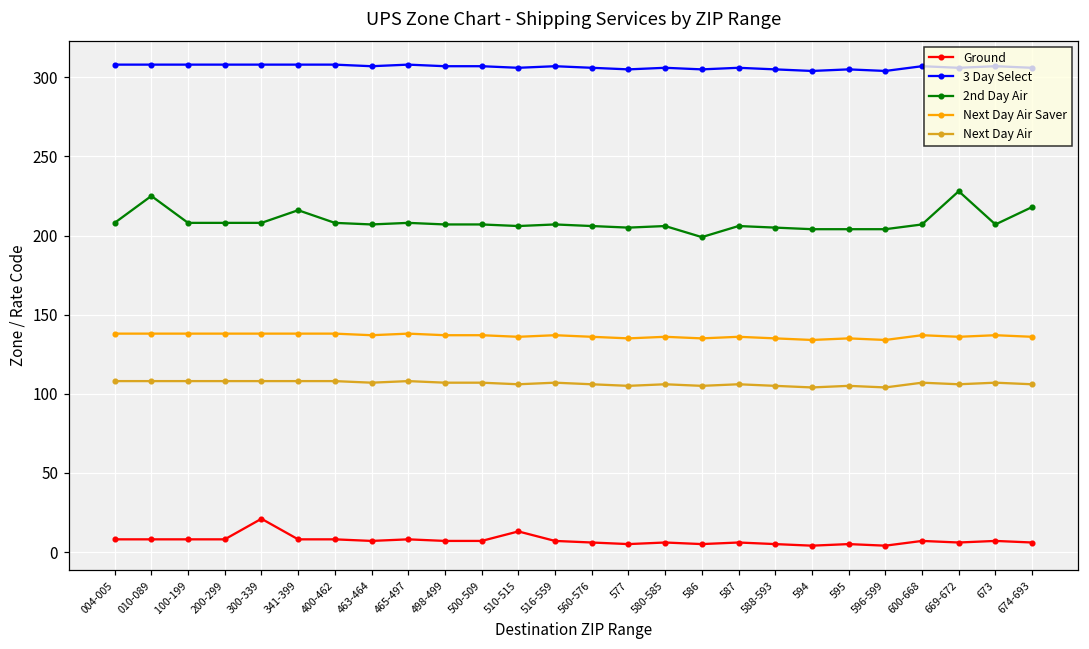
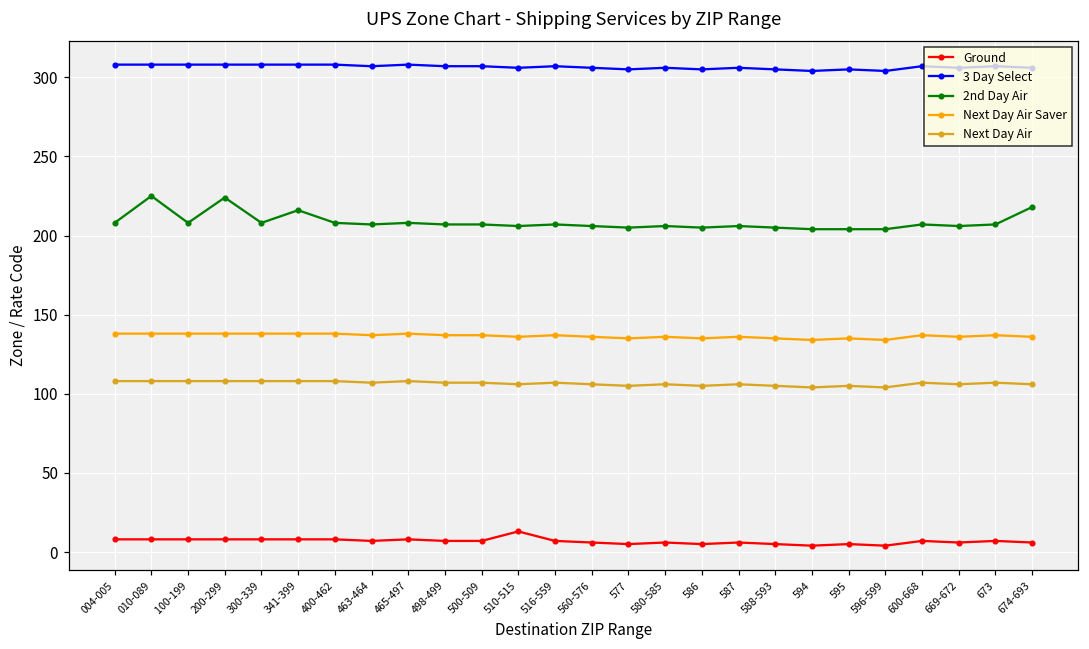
2nd Day Air, 200-299: 208 -> 224
Ground, 300-339: 21 -> 8
2nd Day Air, 586: 199 -> 205
2nd Day Air, 669-672: 228 -> 206
